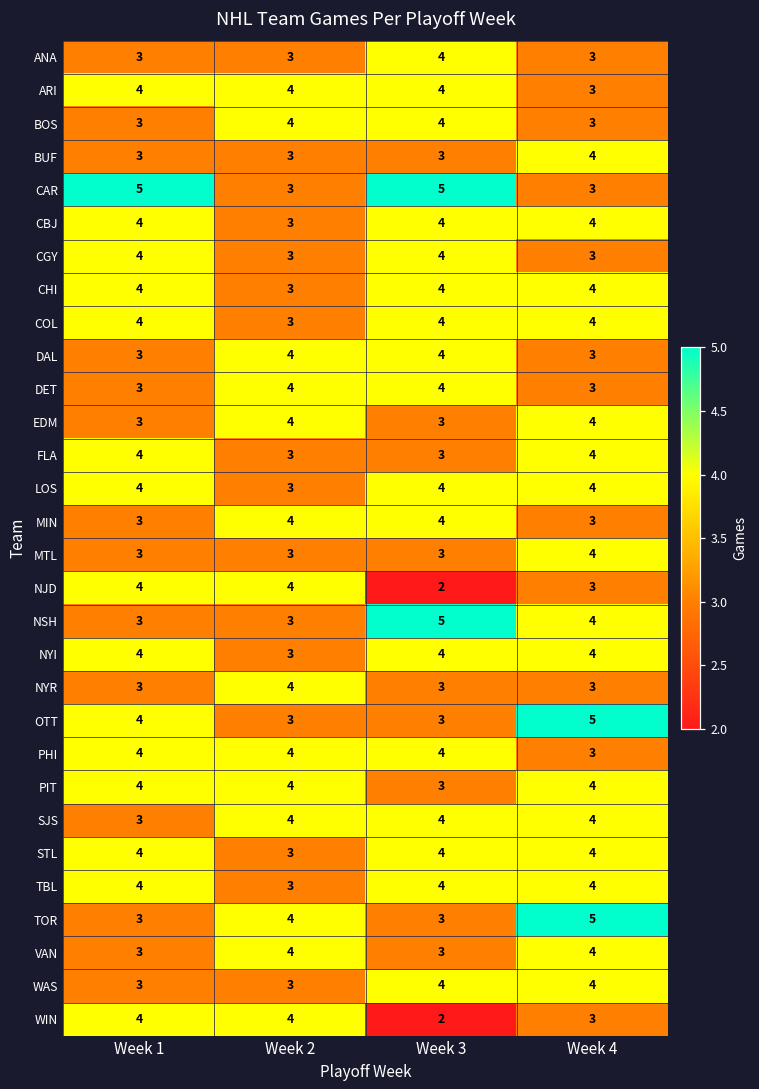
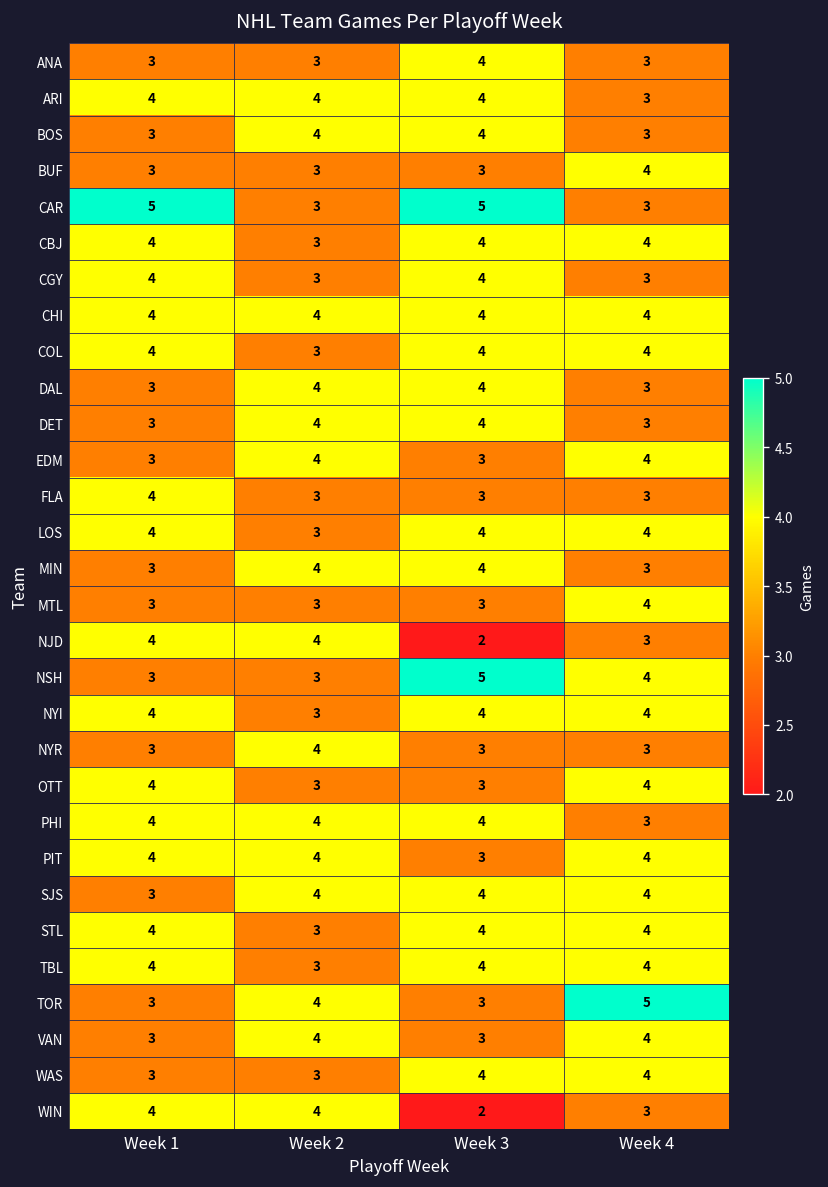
CHI, Week 2: 3 -> 4
FLA, Week 4: 4 -> 3
OTT, Week 4: 5 -> 4
